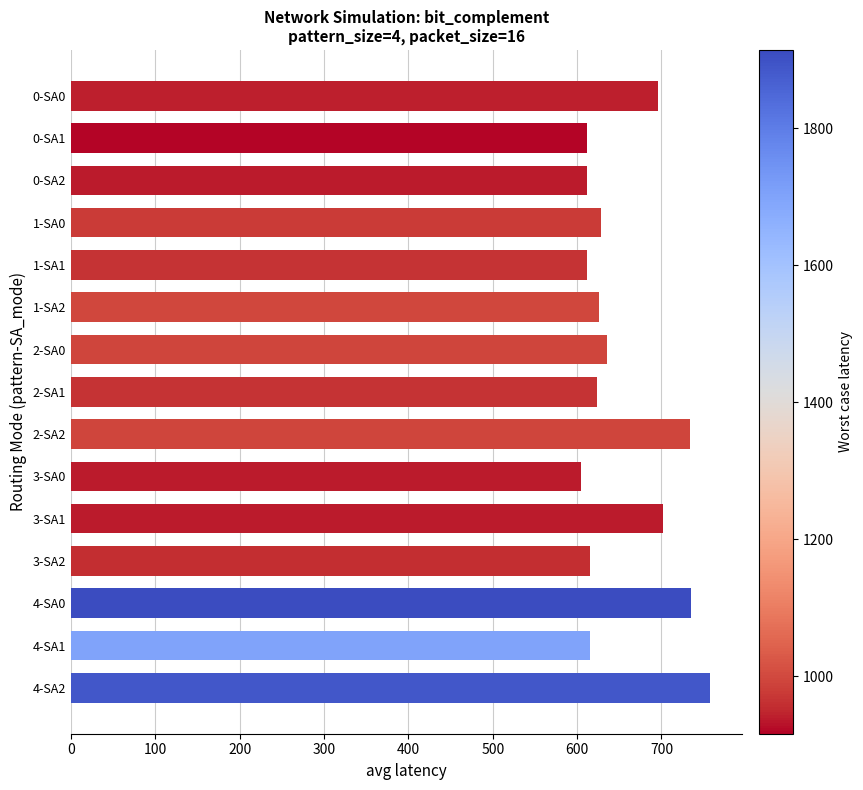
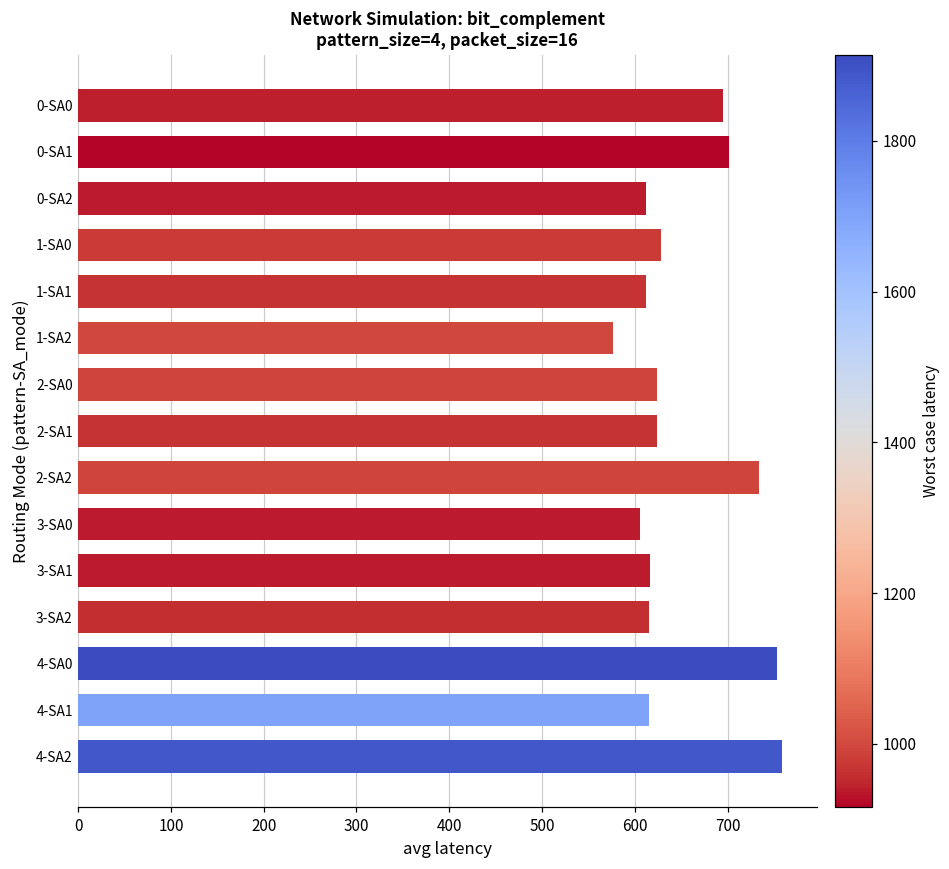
0-SA1: 610 -> 700
1-SA2: 630 -> 580
2-SA0: 640 -> 620
3-SA1: 700 -> 620
4-SA0: 730 -> 750
